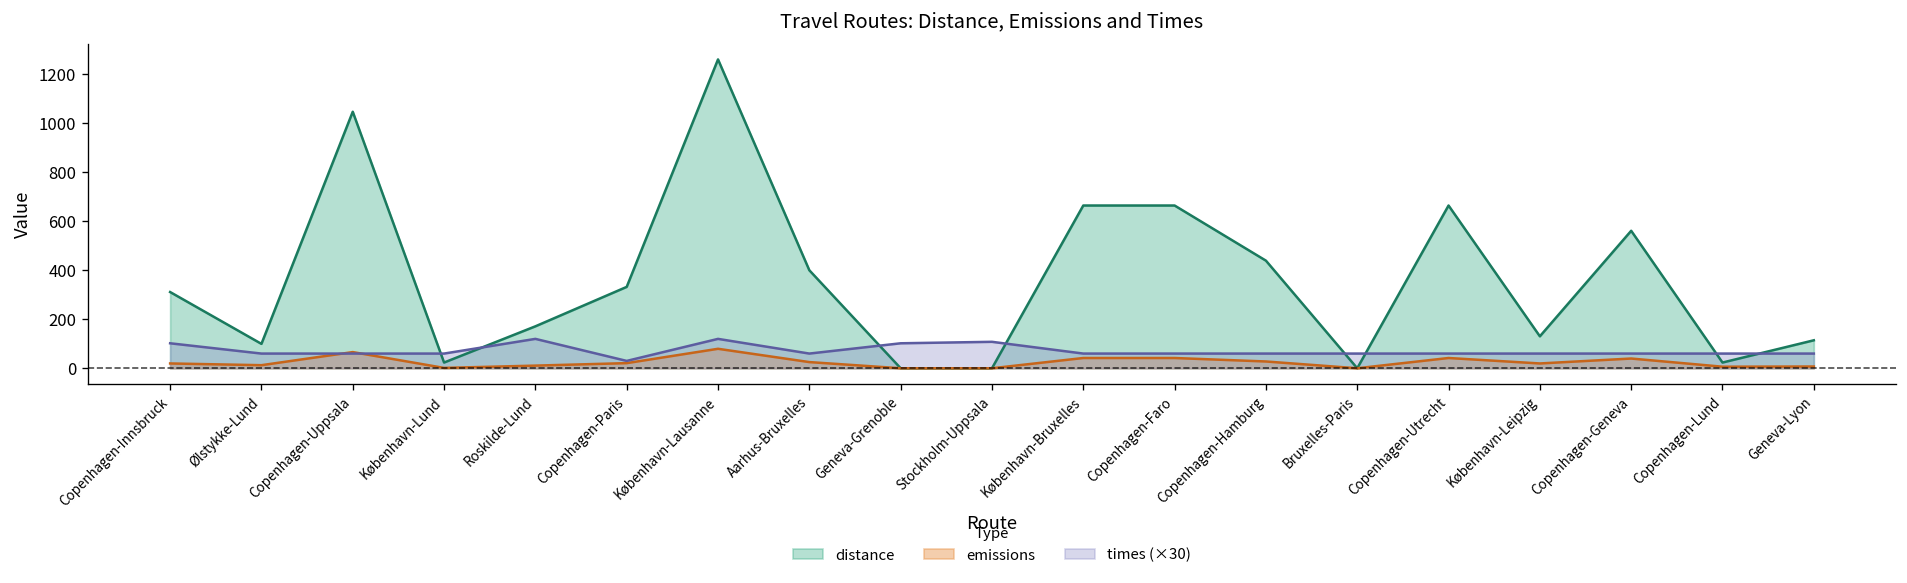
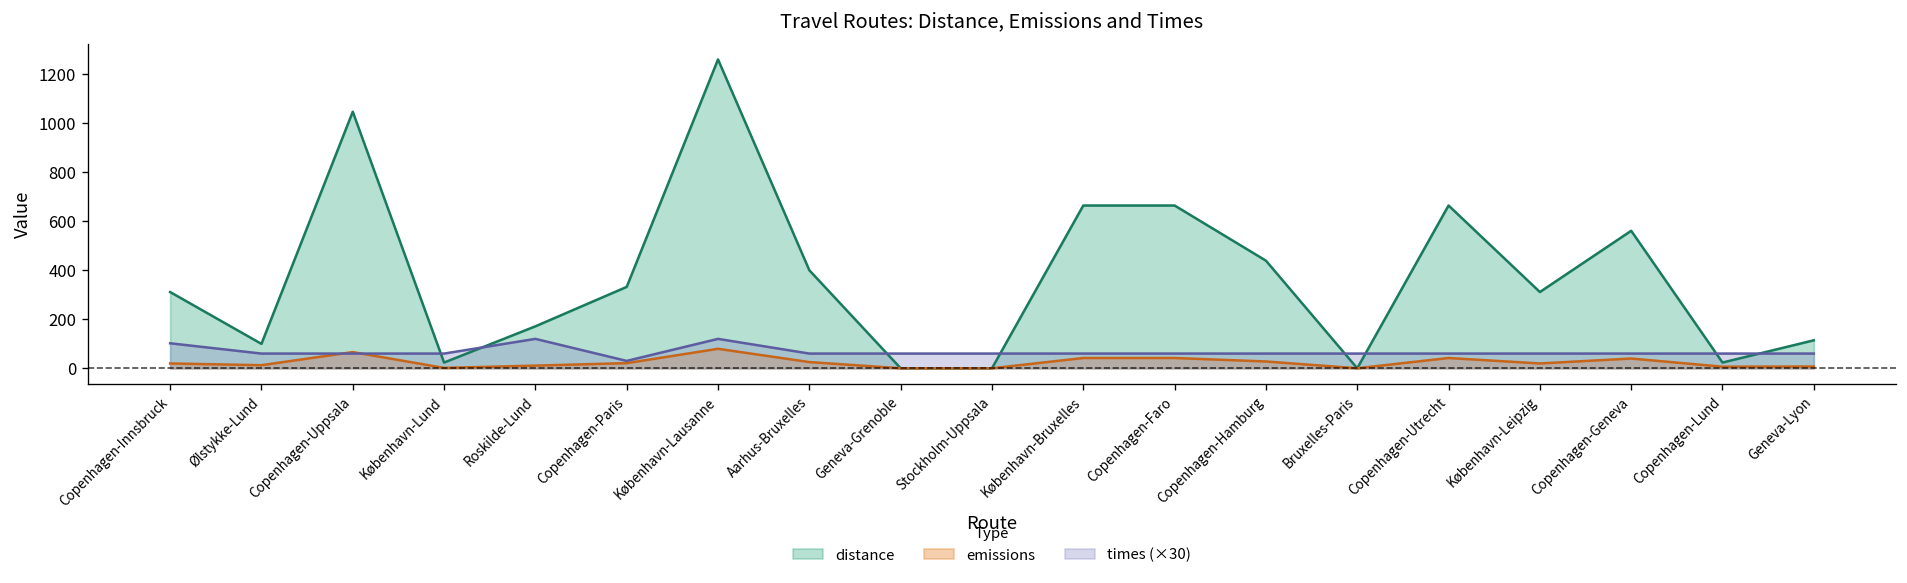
times (×30), Geneva-Grenoble: 100 -> 60
times (×30), Stockholm-Uppsala: 110 -> 60
distance, København-Leipzig: 130 -> 310
